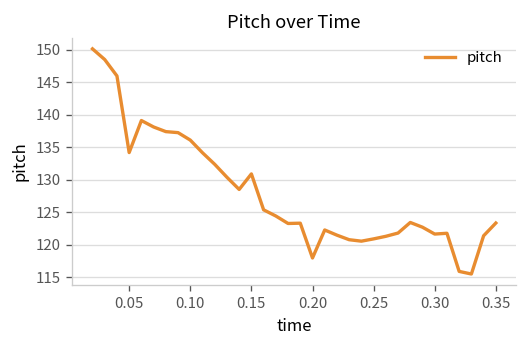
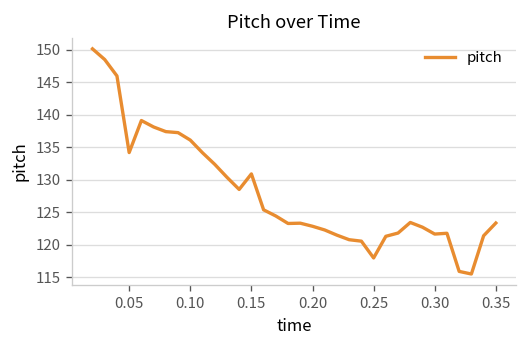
0.20: 118 -> 123
0.25: 121 -> 118
